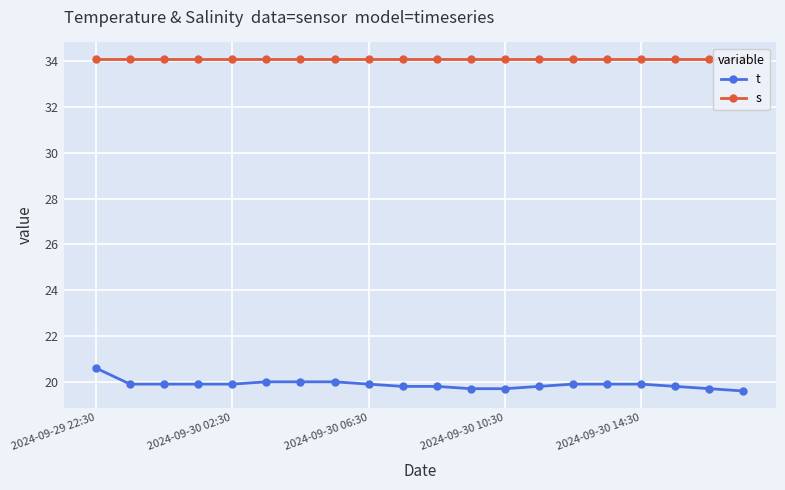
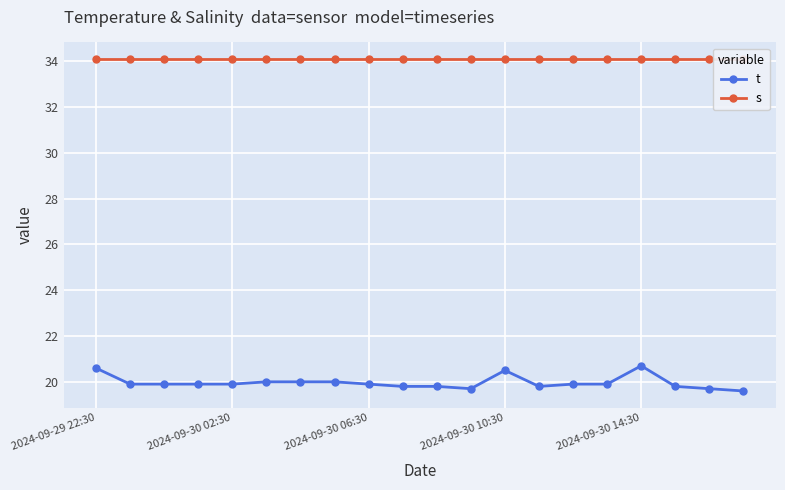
t, 2024-09-30 10:30: 19.7 -> 20.5
t, 2024-09-30 14:30: 19.9 -> 20.7
